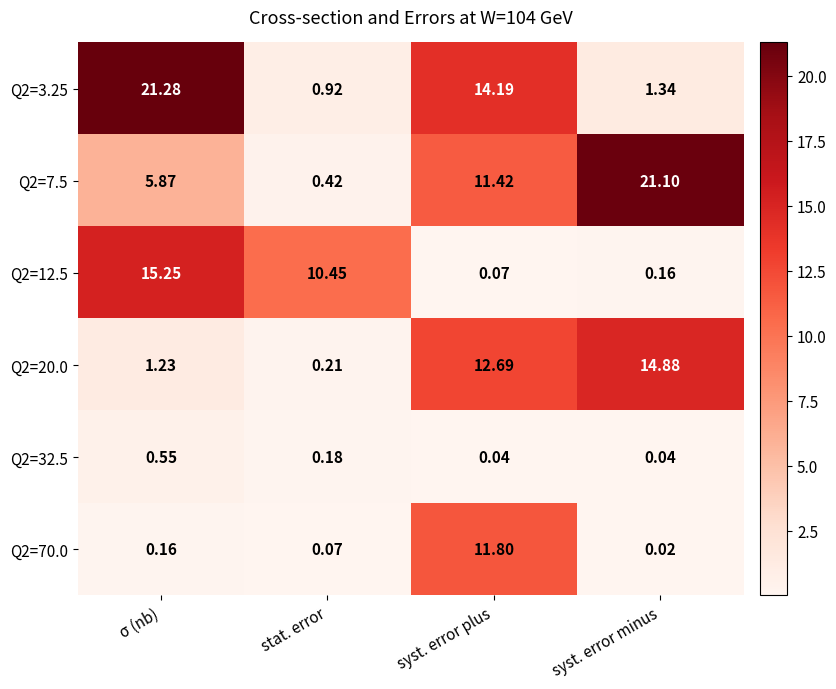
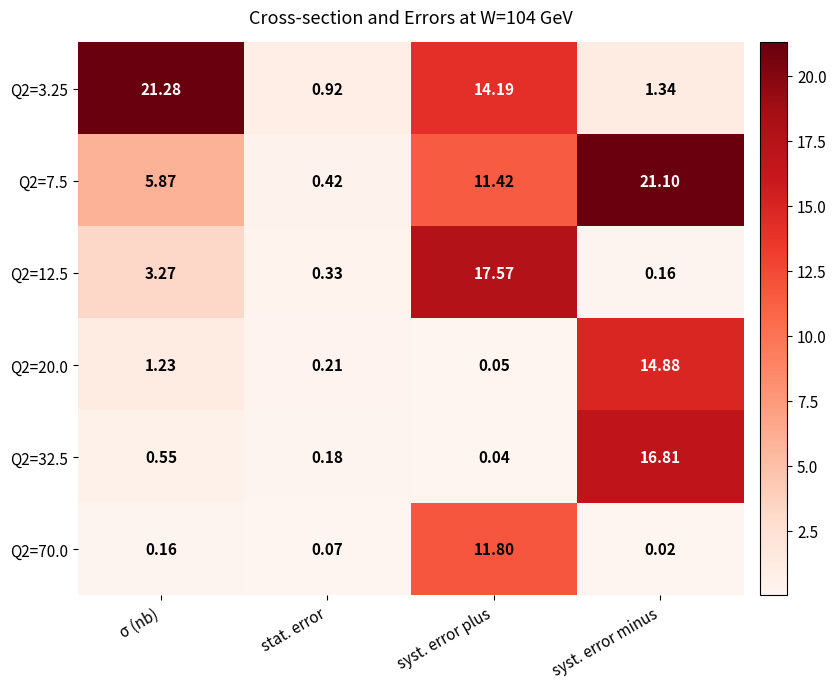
Q2=12.5, σ (nb): 15.25 -> 3.27
Q2=12.5, stat. error: 10.45 -> 0.33
Q2=12.5, syst. error plus: 0.07 -> 17.57
Q2=20.0, syst. error plus: 12.69 -> 0.05
Q2=32.5, syst. error minus: 0.04 -> 16.81
